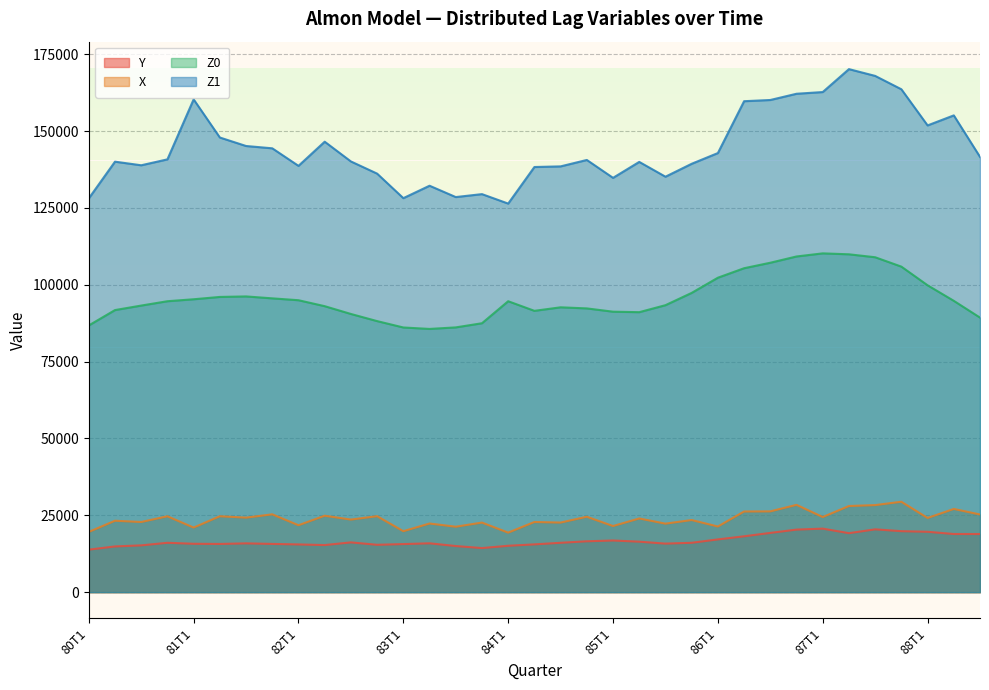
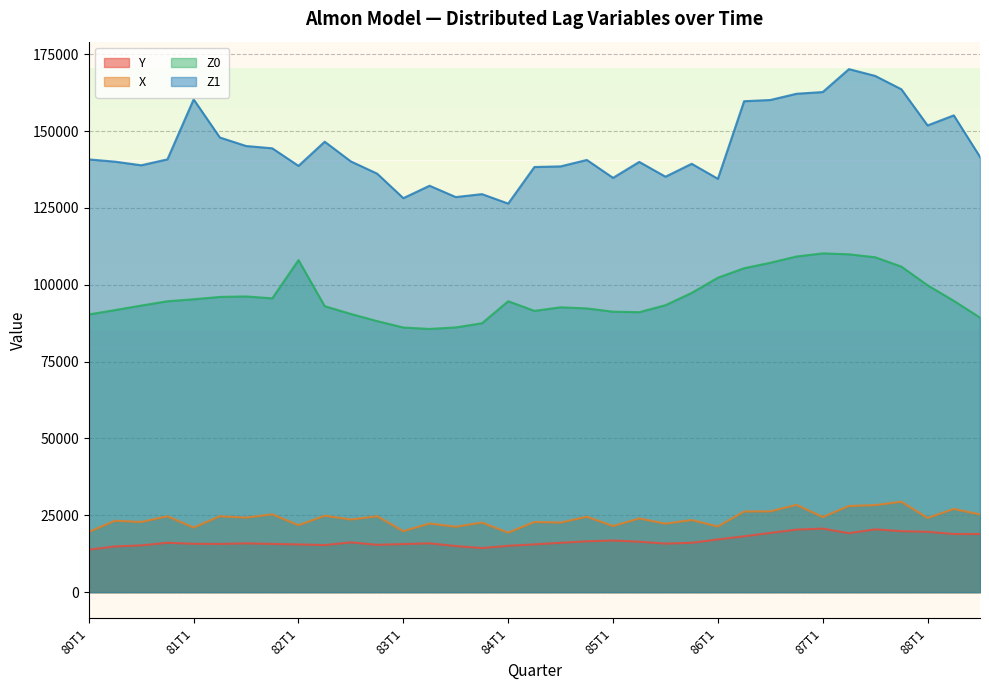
Z0, 80T1: 87000 -> 90000
Z1, 80T1: 128000 -> 141000
Z0, 82T1: 95000 -> 108000
Z1, 86T1: 143000 -> 134000
